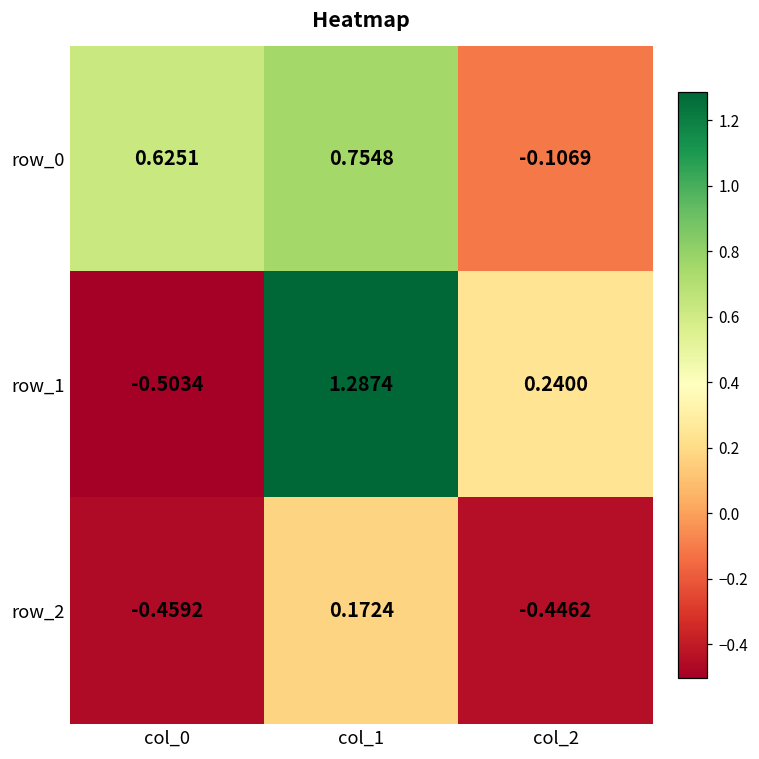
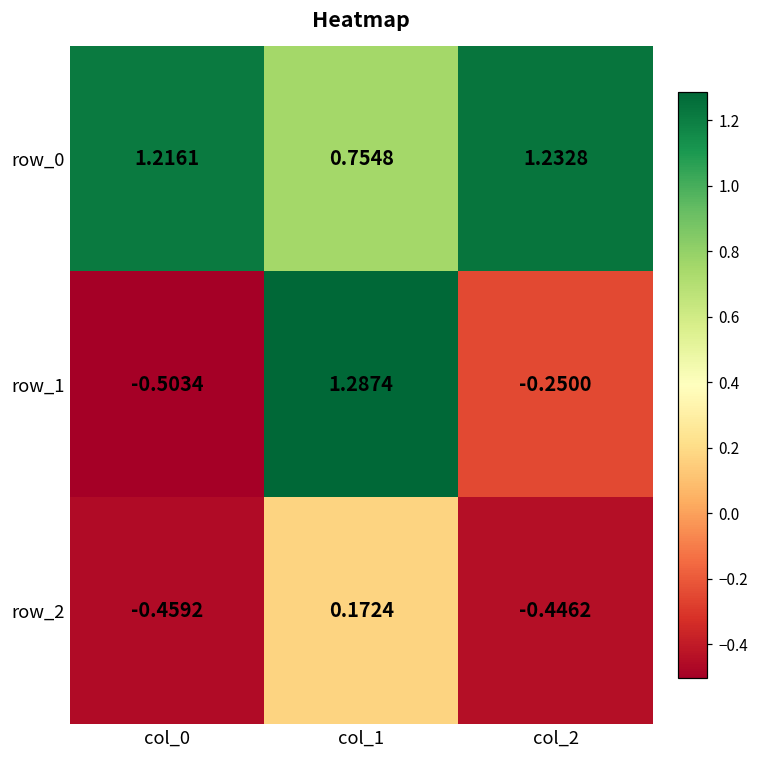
row_0, col_0: 0.6251 -> 1.2161
row_0, col_2: -0.1069 -> 1.2328
row_1, col_2: 0.2400 -> -0.2500
